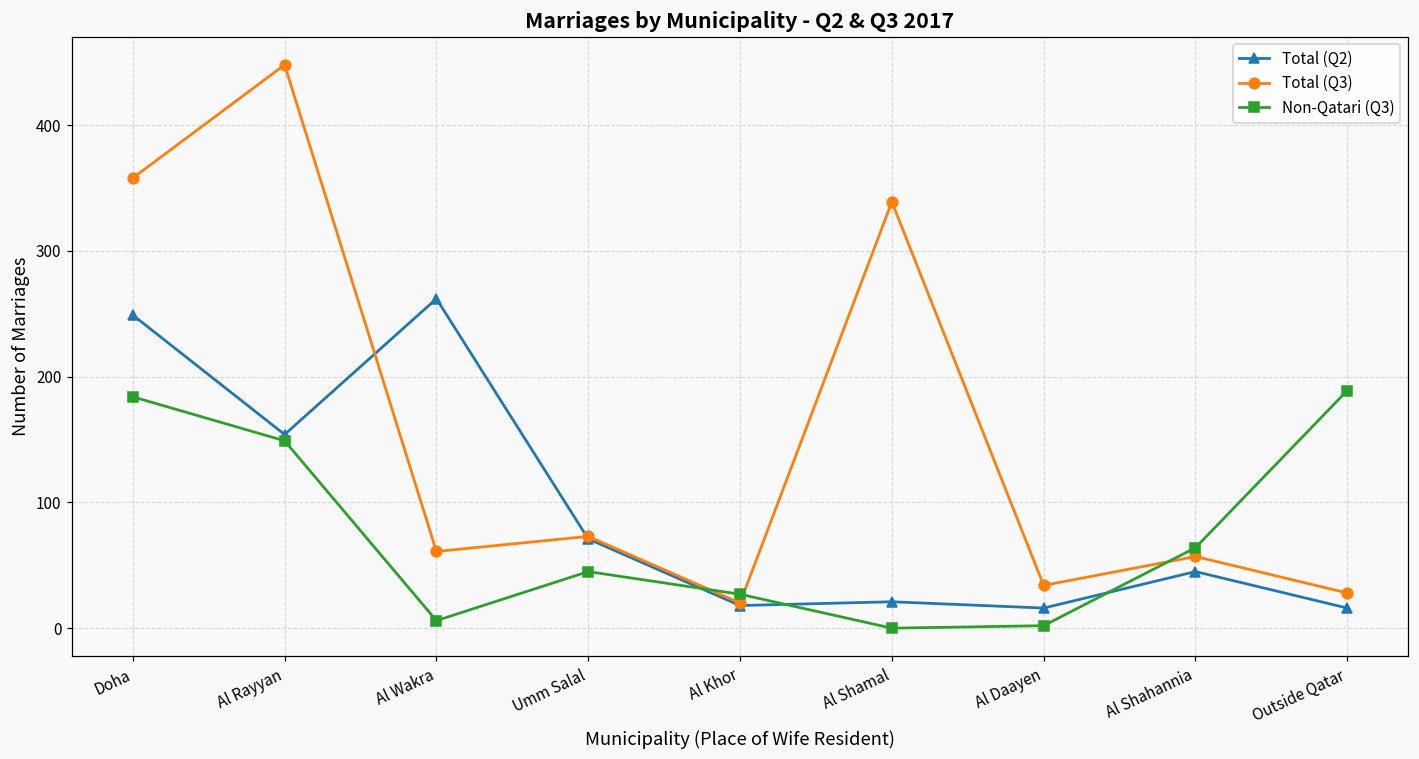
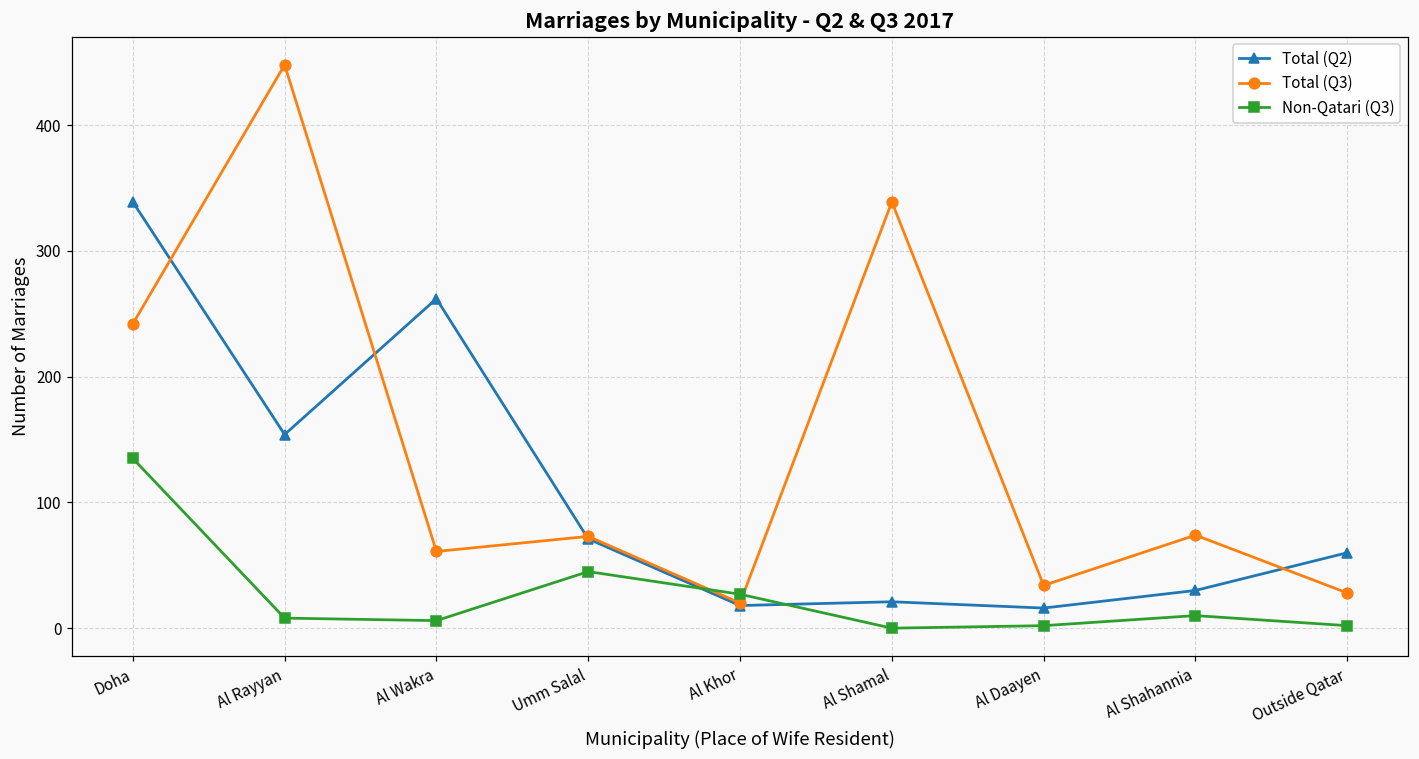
Total (Q2), Doha: 249 -> 339
Total (Q3), Doha: 358 -> 242
Non-Qatari (Q3), Doha: 184 -> 135
Non-Qatari (Q3), Al Rayyan: 149 -> 8
Total (Q2), Al Shahannia: 45 -> 30
Total (Q3), Al Shahannia: 57 -> 74
Non-Qatari (Q3), Al Shahannia: 64 -> 10
Total (Q2), Outside Qatar: 16 -> 60
Non-Qatari (Q3), Outside Qatar: 189 -> 2
